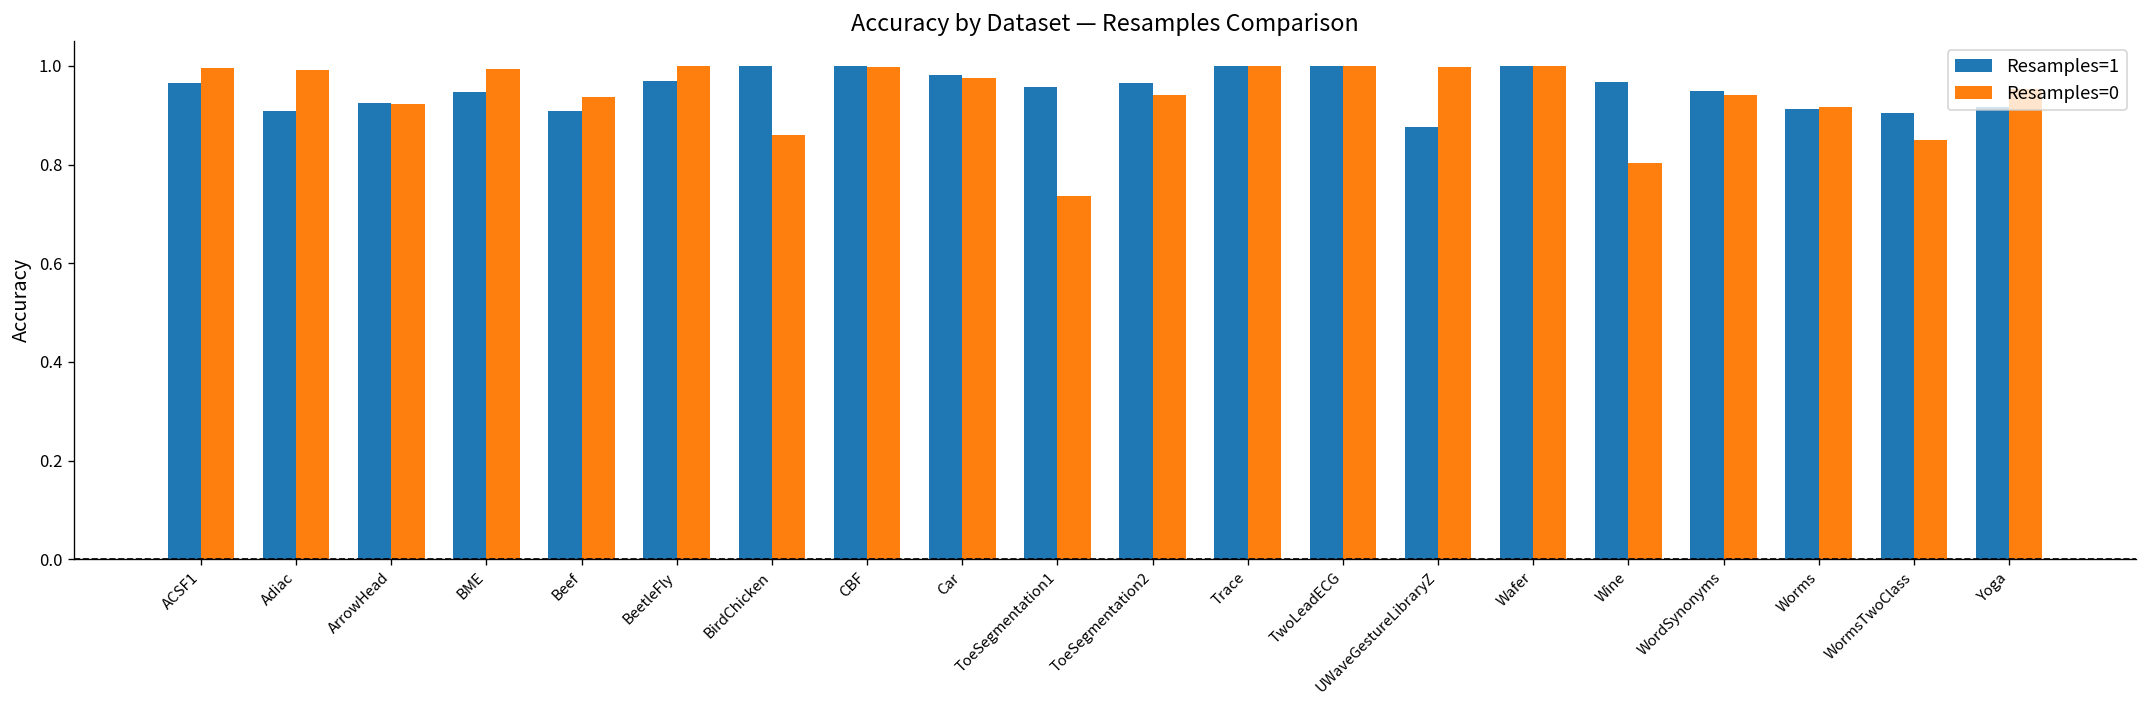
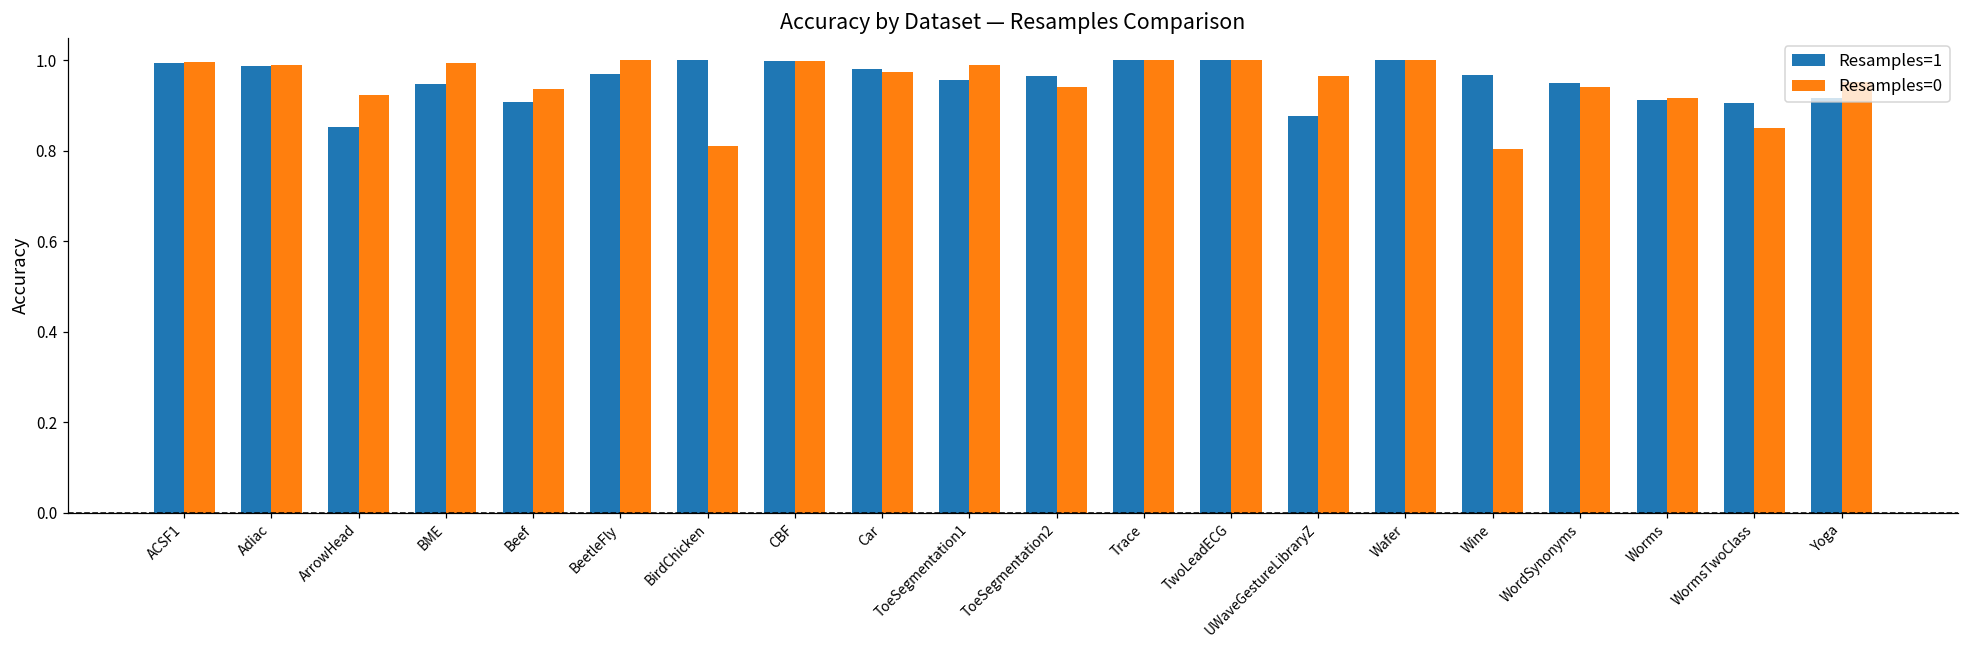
Resamples=1, ACSF1: 0.97 -> 0.99
Resamples=1, Adiac: 0.91 -> 0.99
Resamples=1, ArrowHead: 0.93 -> 0.85
Resamples=0, BirdChicken: 0.86 -> 0.81
Resamples=0, ToeSegmentation1: 0.74 -> 0.99
Resamples=0, UWaveGestureLibraryZ: 1.00 -> 0.97
